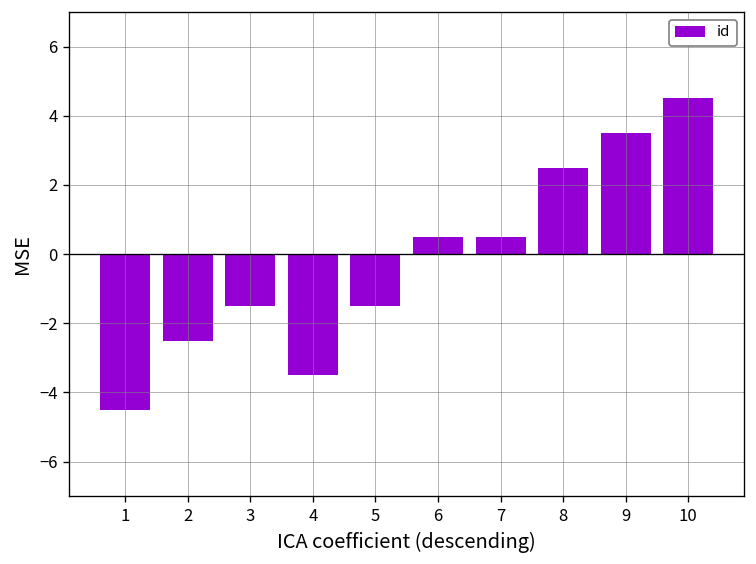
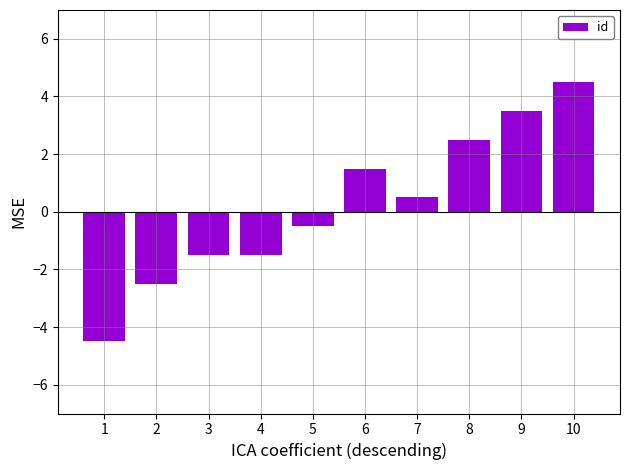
4: -3.5 -> -1.5
5: -1.5 -> -0.5
6: 0.5 -> 1.5
